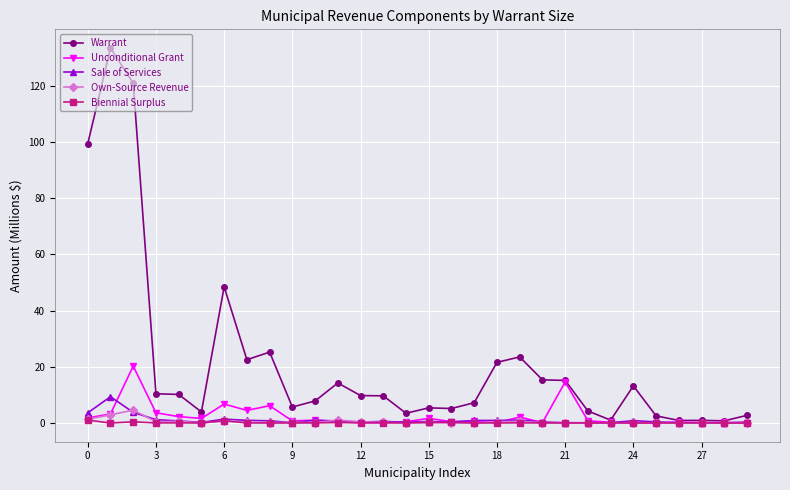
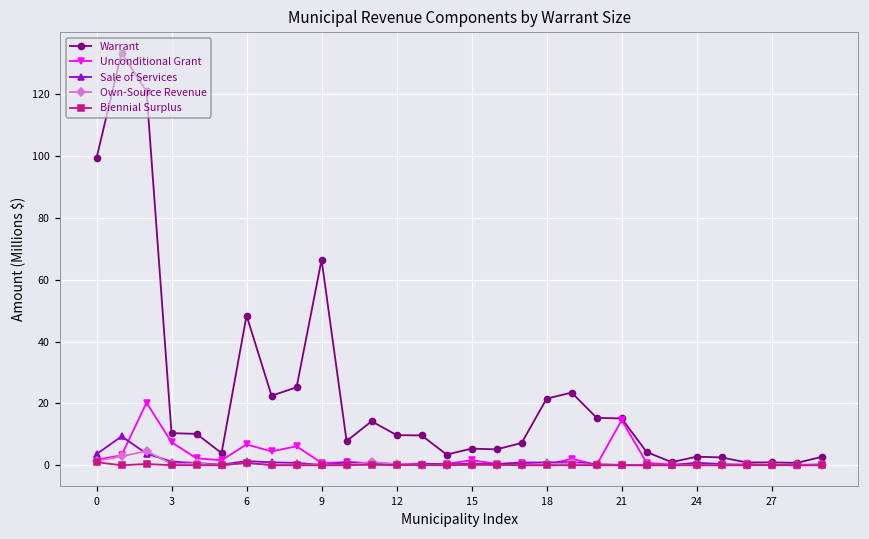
Unconditional Grant, 3: 4 -> 7
Warrant, 9: 6 -> 66
Warrant, 24: 13 -> 3
